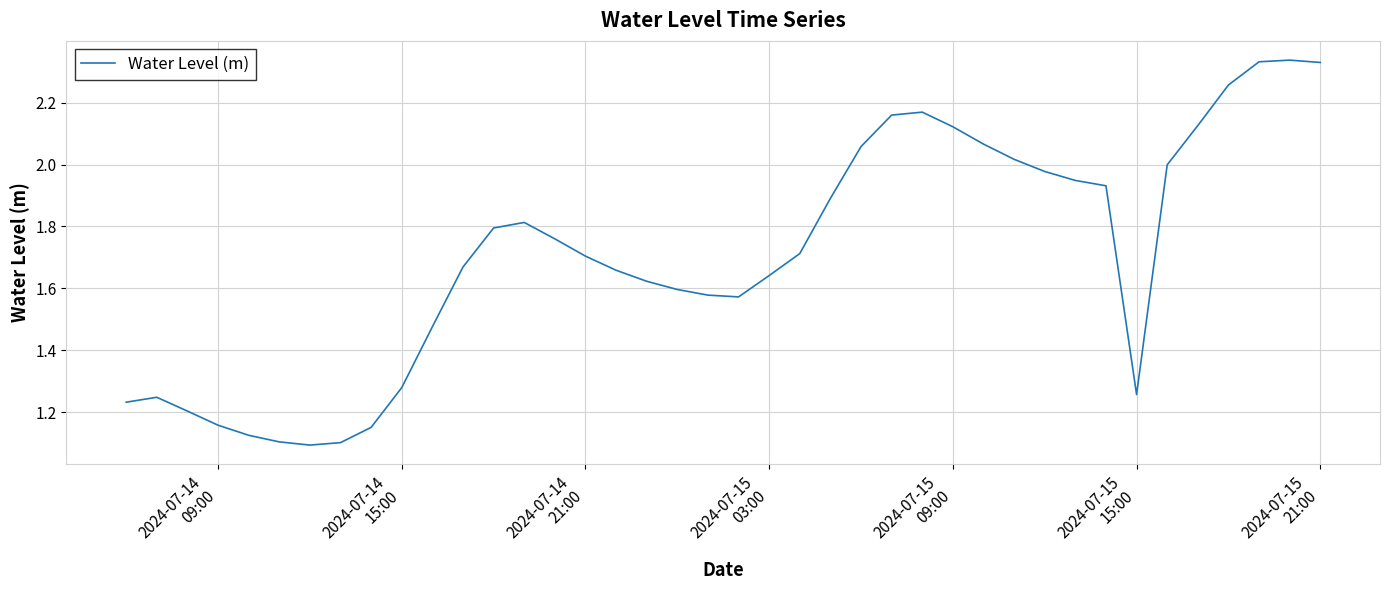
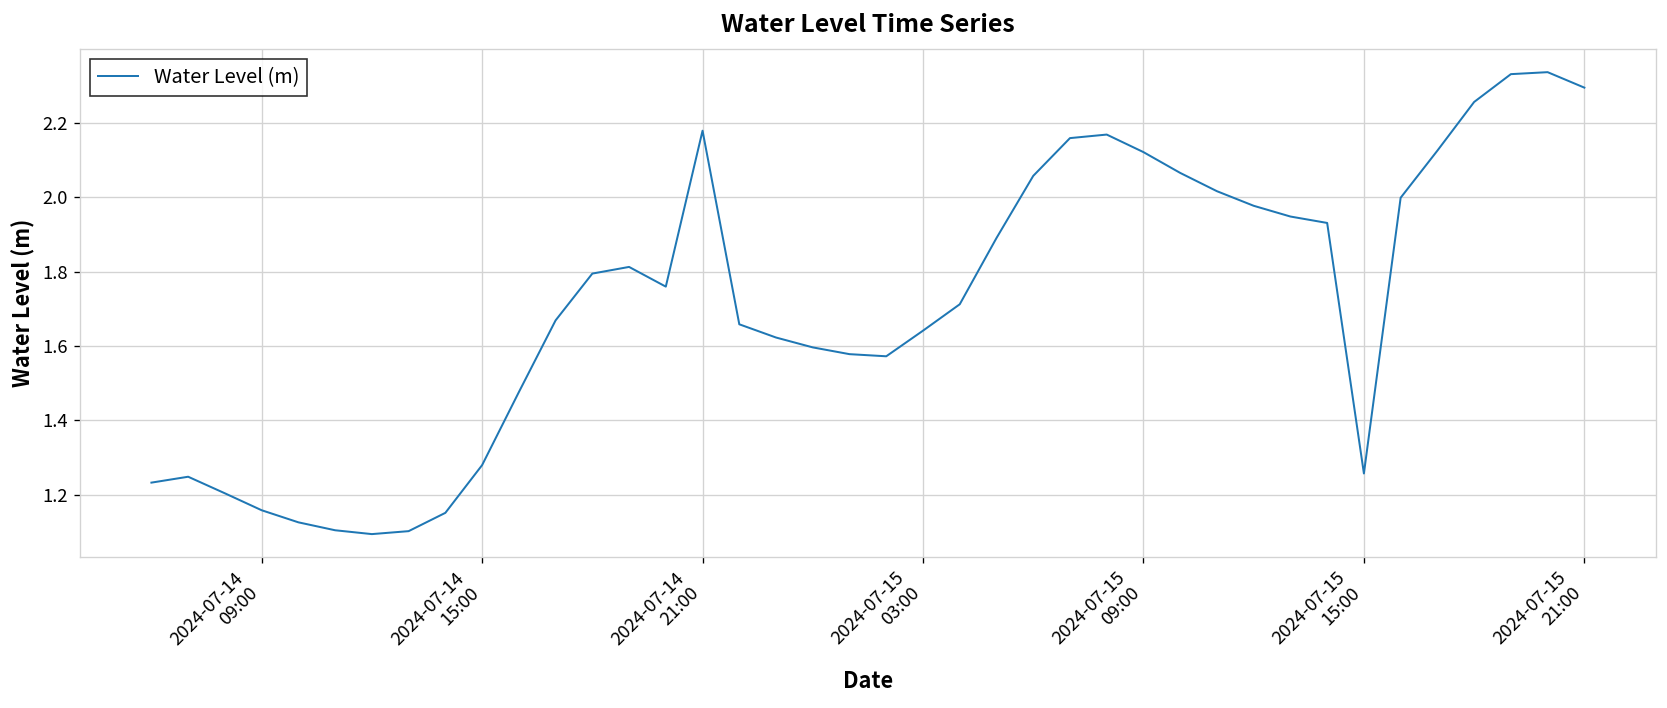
2024-07-14 21:00: 1.70 -> 2.18
2024-07-15 21:00: 2.33 -> 2.30
